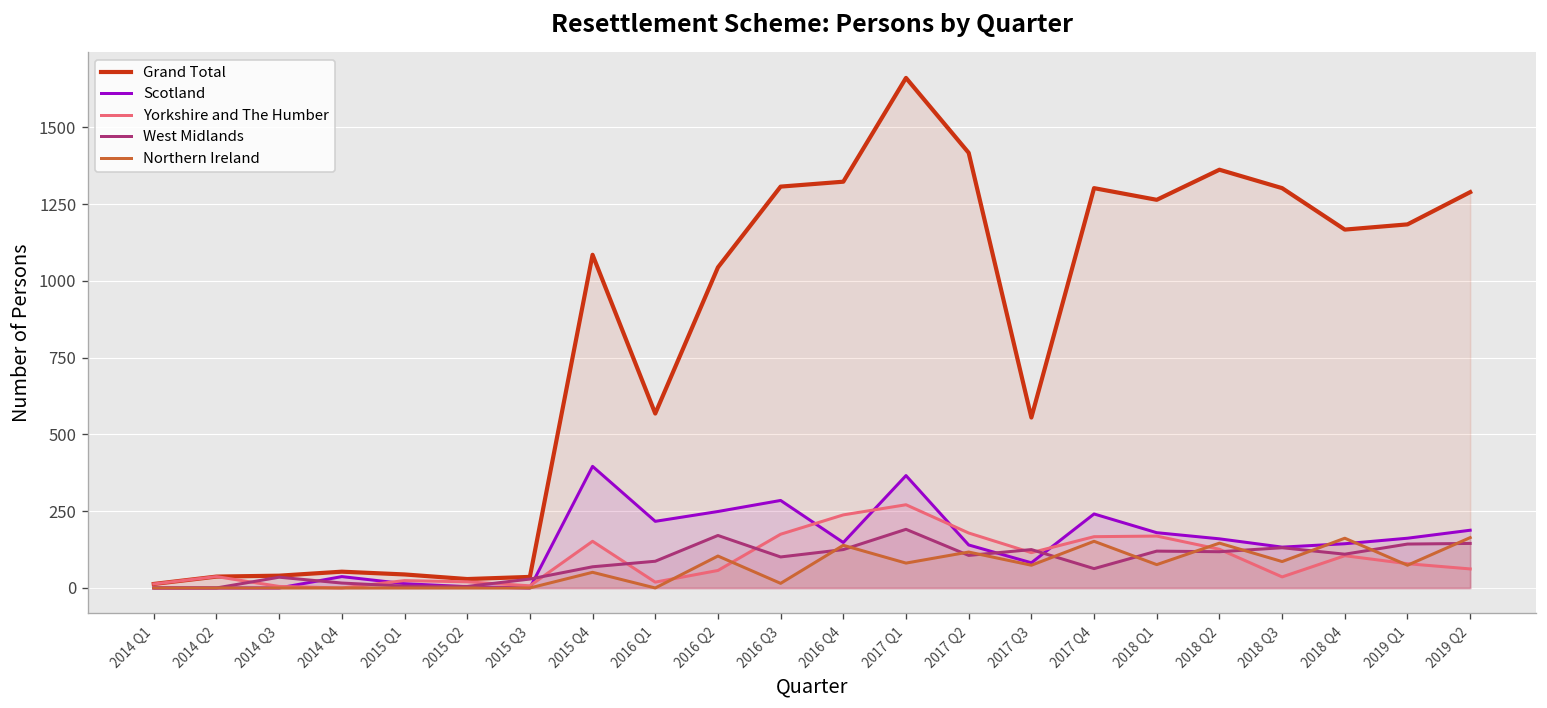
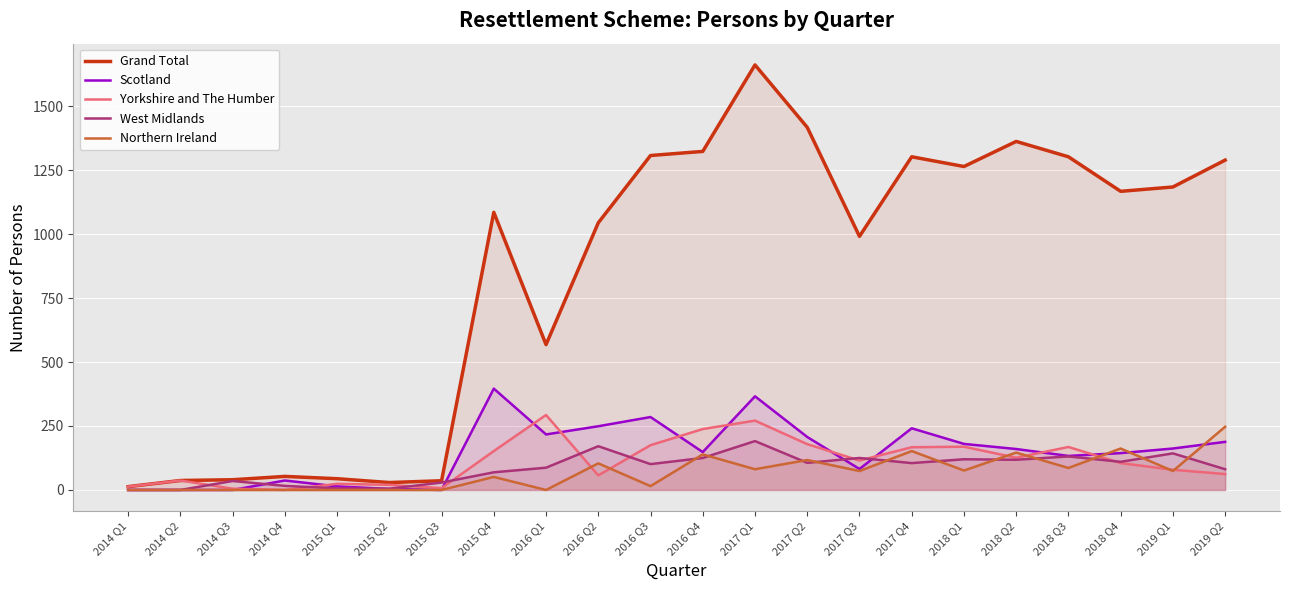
Yorkshire and The Humber, 2016 Q1: 20 -> 290
Scotland, 2017 Q2: 140 -> 210
Grand Total, 2017 Q3: 560 -> 990
West Midlands, 2017 Q4: 60 -> 110
Yorkshire and The Humber, 2018 Q3: 40 -> 170
West Midlands, 2019 Q2: 150 -> 80
Northern Ireland, 2019 Q2: 160 -> 250
